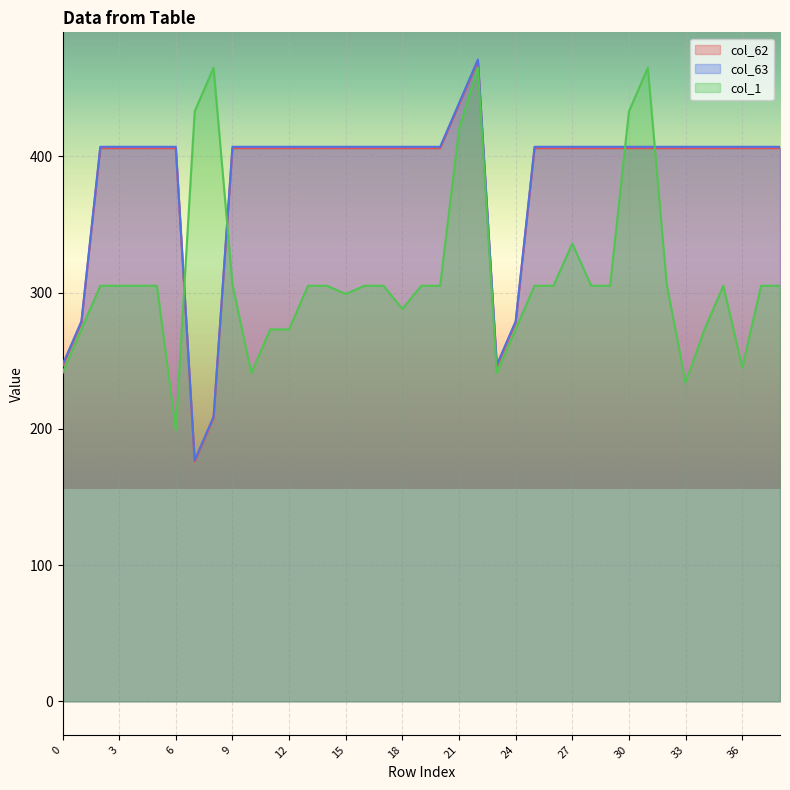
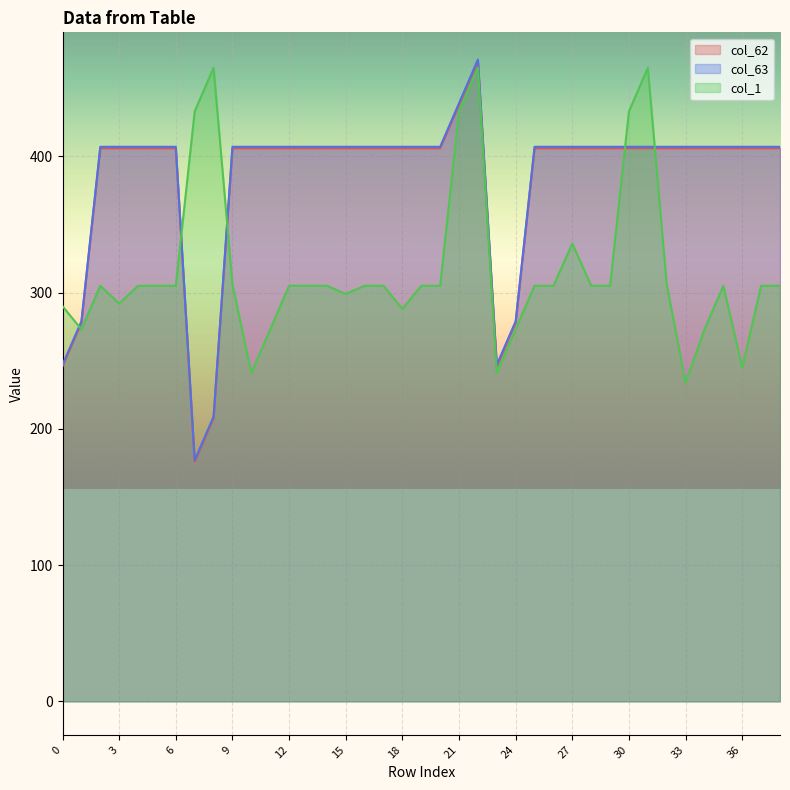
col_1, 0: 241 -> 290
col_1, 3: 305 -> 292
col_1, 6: 199 -> 305
col_1, 12: 273 -> 305
col_1, 21: 420 -> 433
